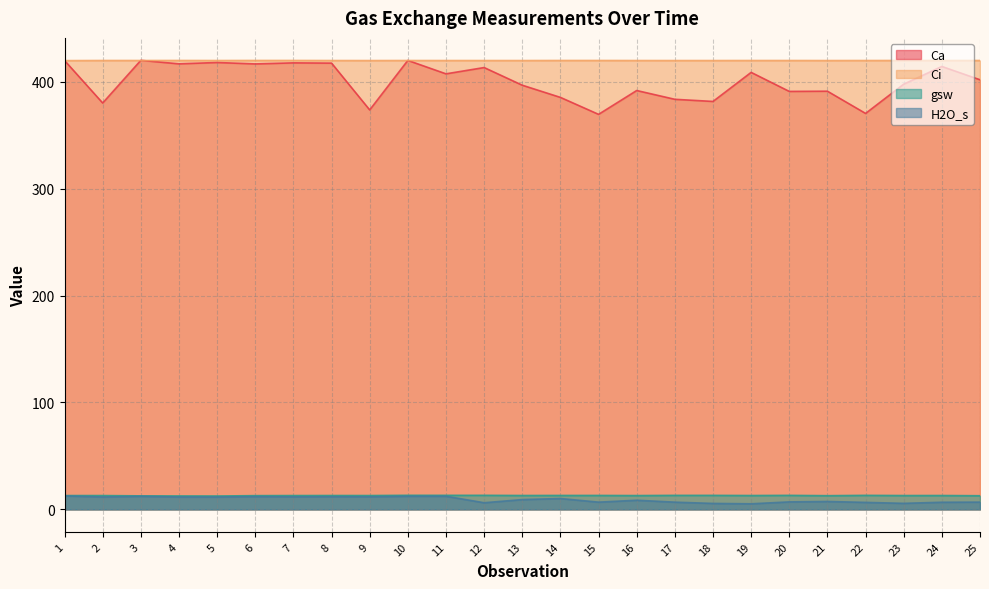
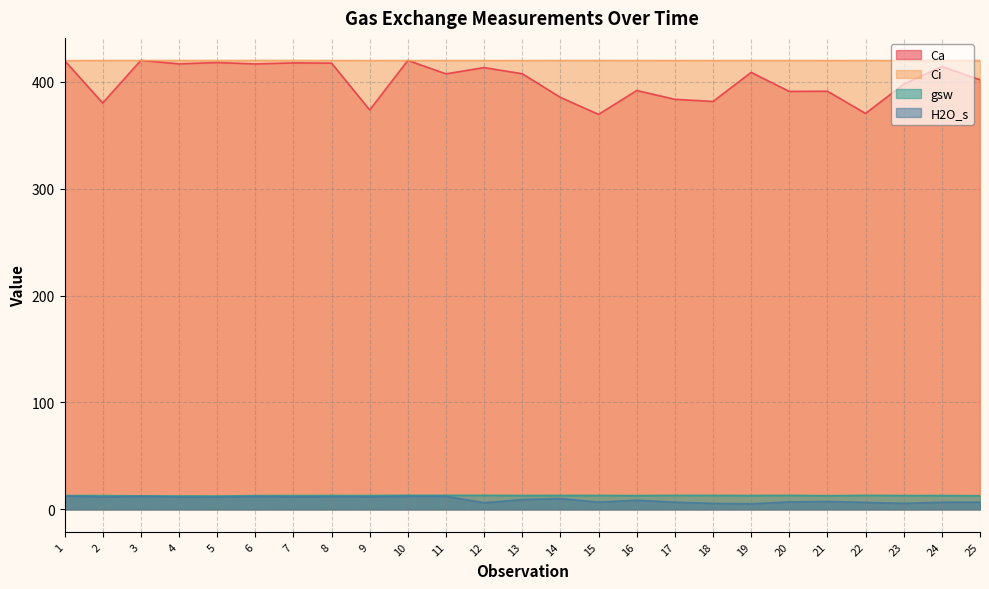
Ca, 13: 397 -> 408
